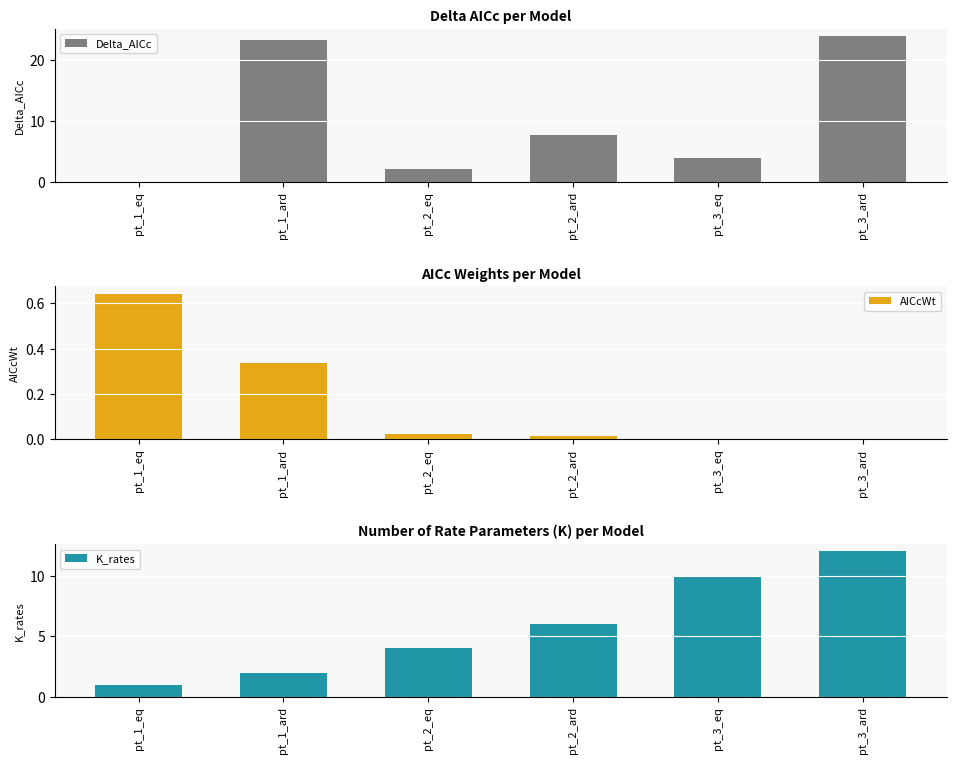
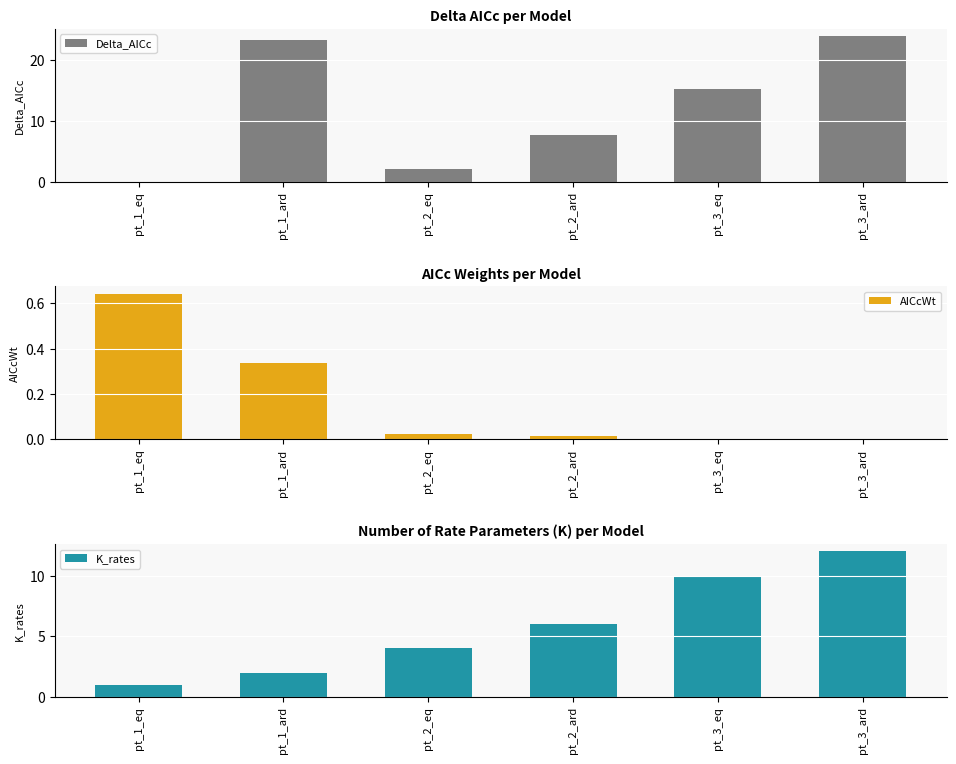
Delta AICc per Model, pt_3_eq: 4 -> 15
